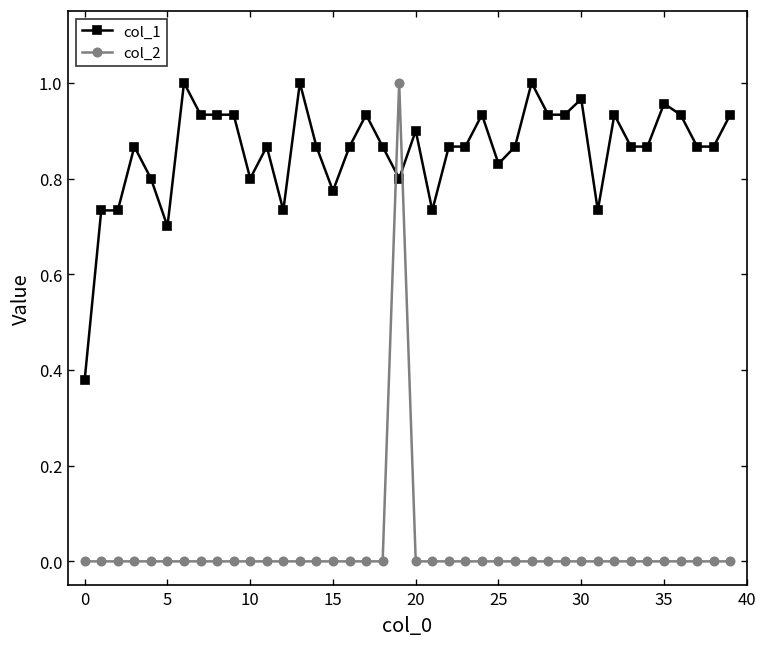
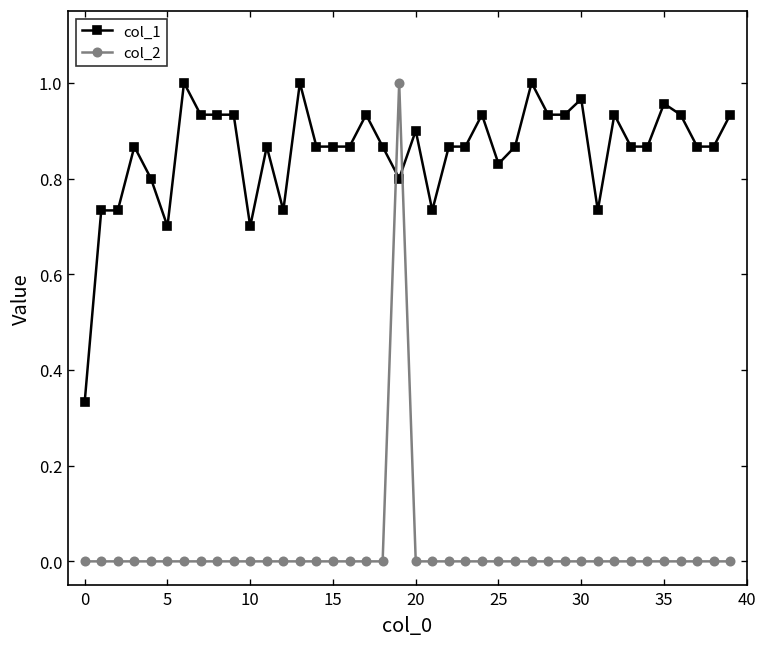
col_1, 0: 0.38 -> 0.33
col_1, 10: 0.8 -> 0.7
col_1, 15: 0.77 -> 0.87
